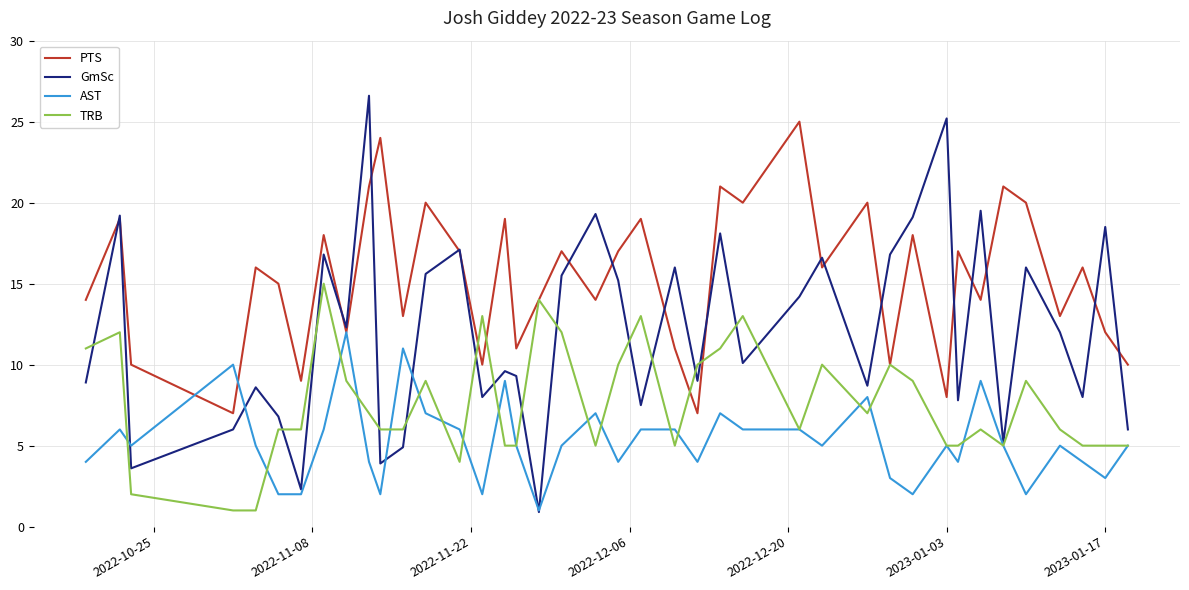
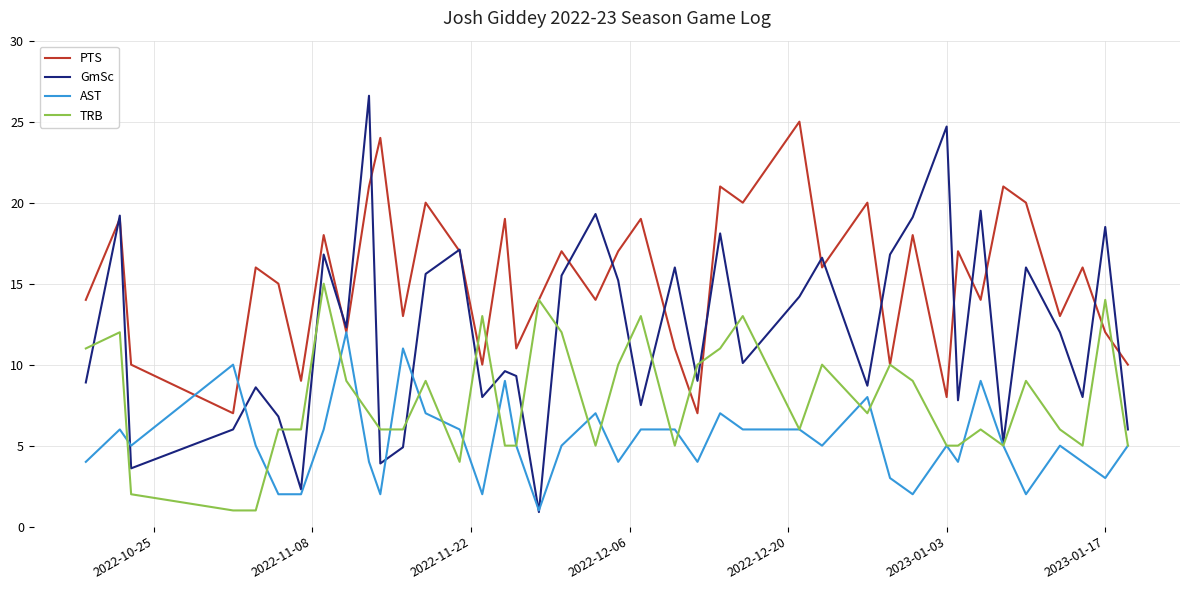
GmSc, 2023-01-03: 25.2 -> 24.7
TRB, 2023-01-17: 5 -> 14
